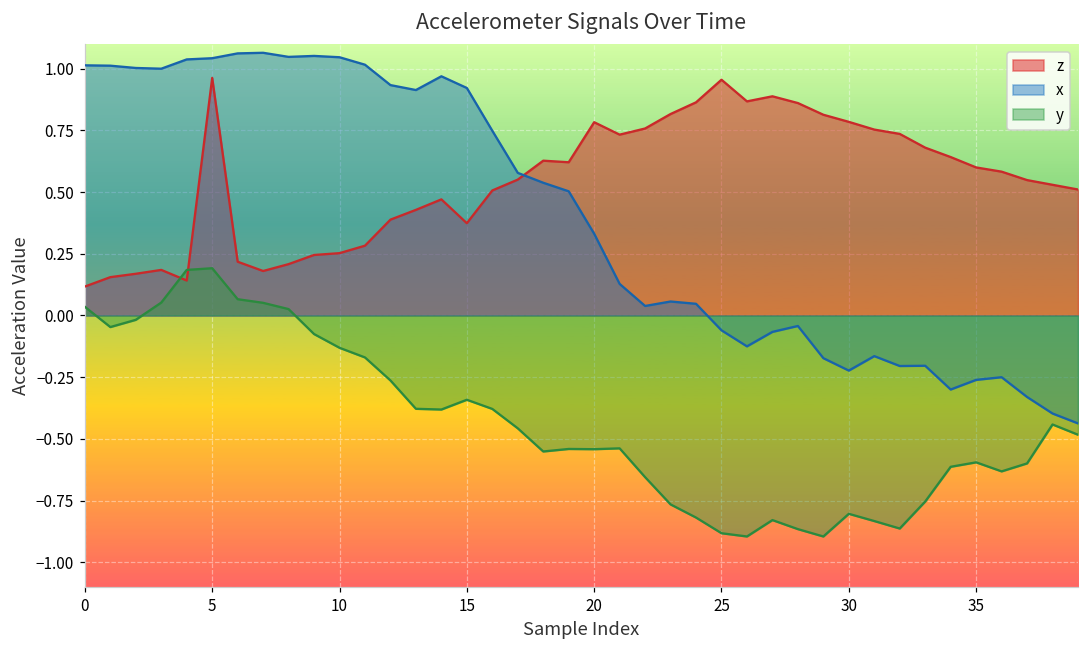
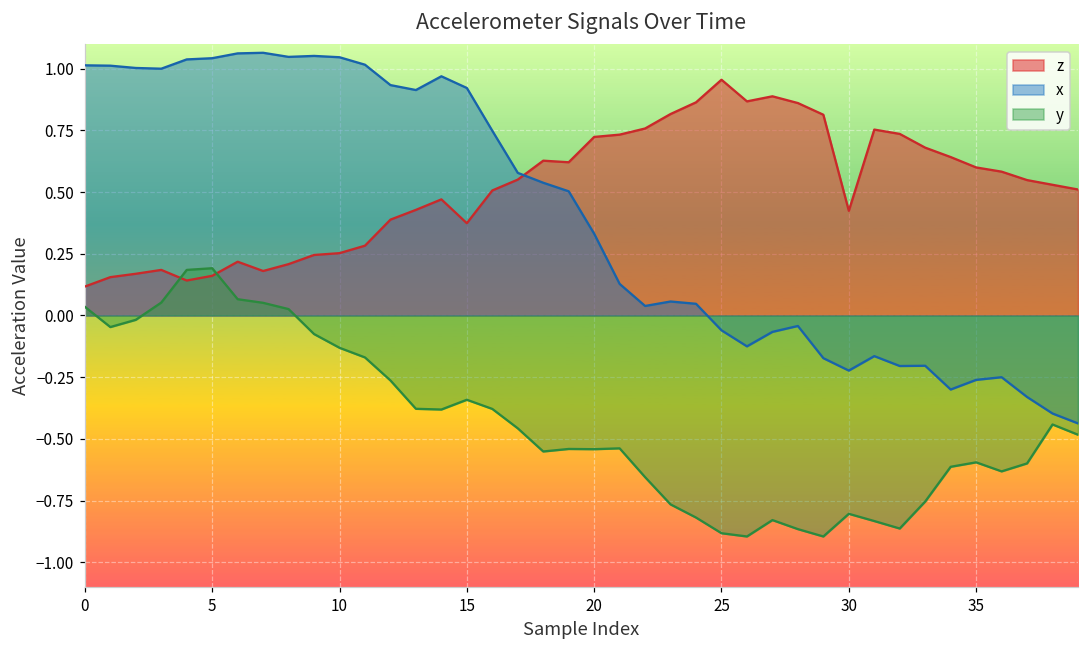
z, 5: 0.96 -> 0.16
z, 20: 0.78 -> 0.72
z, 30: 0.78 -> 0.42
